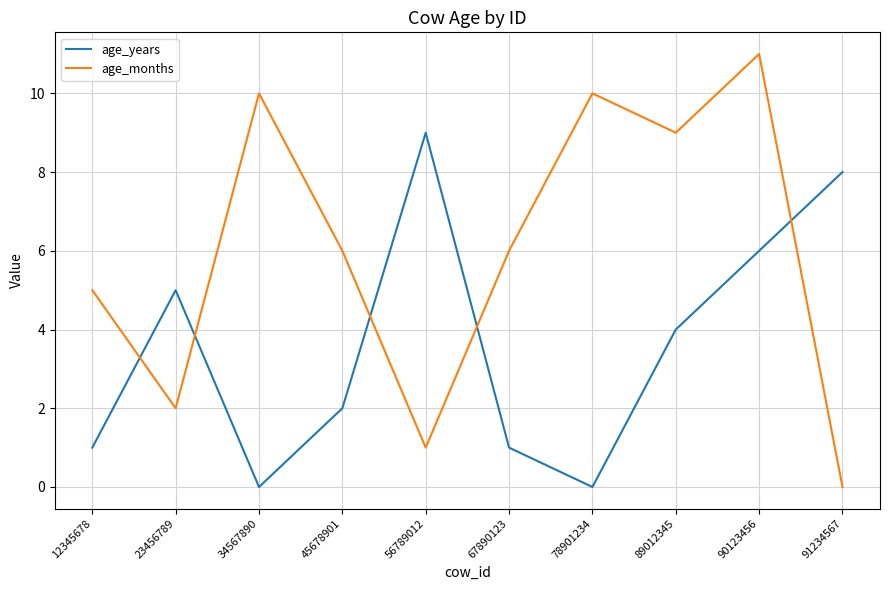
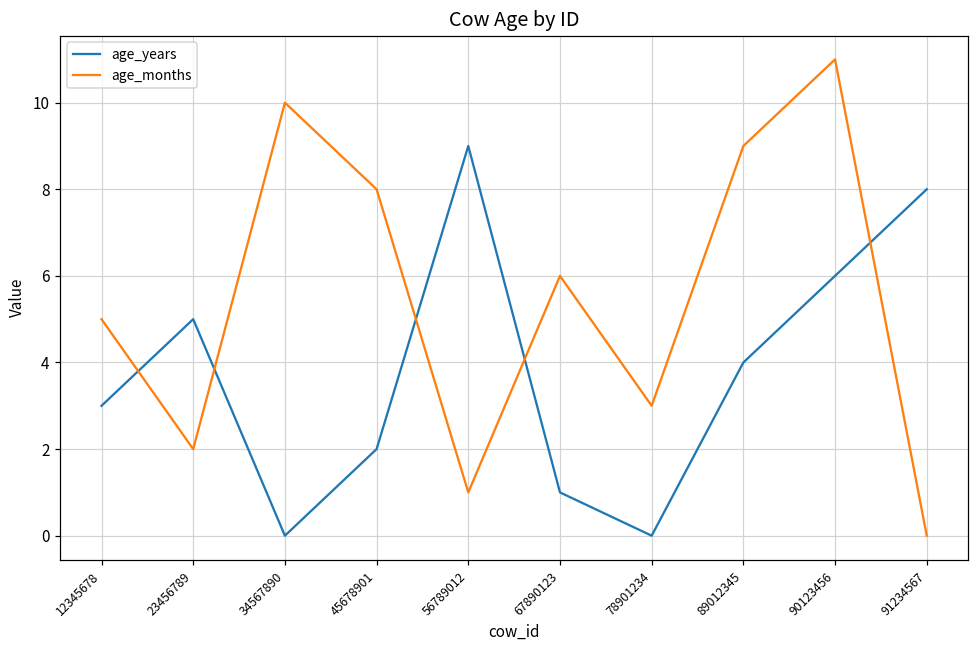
age_years, 12345678: 1 -> 3
age_months, 45678901: 6 -> 8
age_months, 78901234: 10 -> 3
